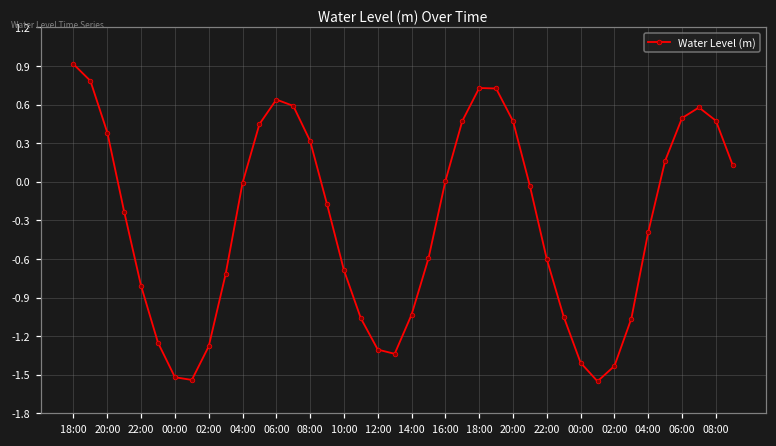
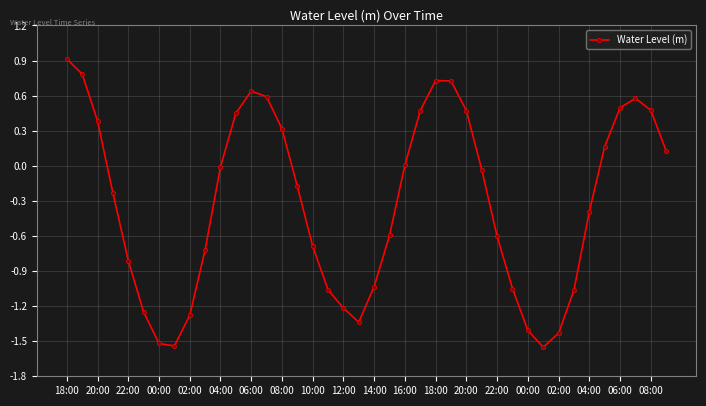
12:00: -1.30 -> -1.22
